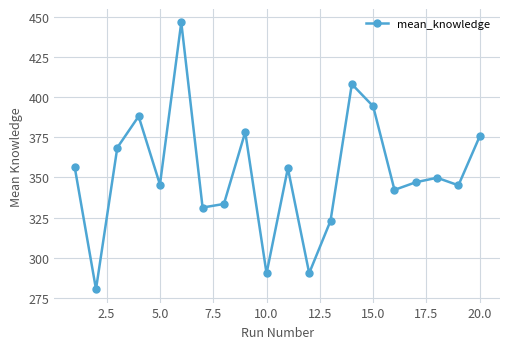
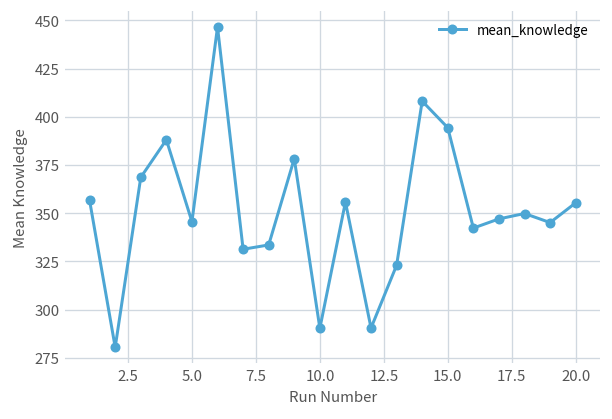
20.0: 376 -> 355
